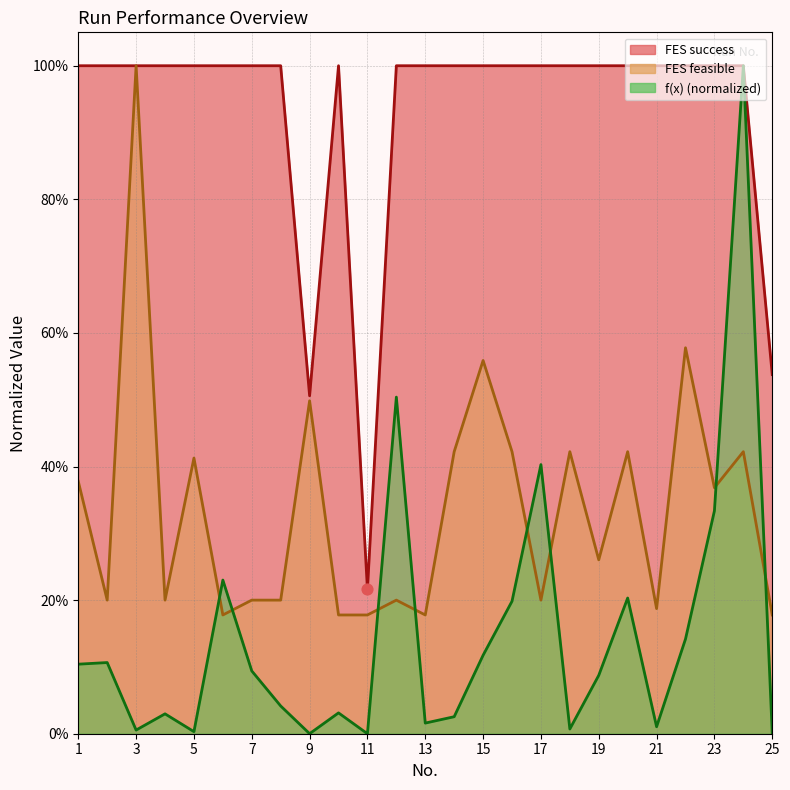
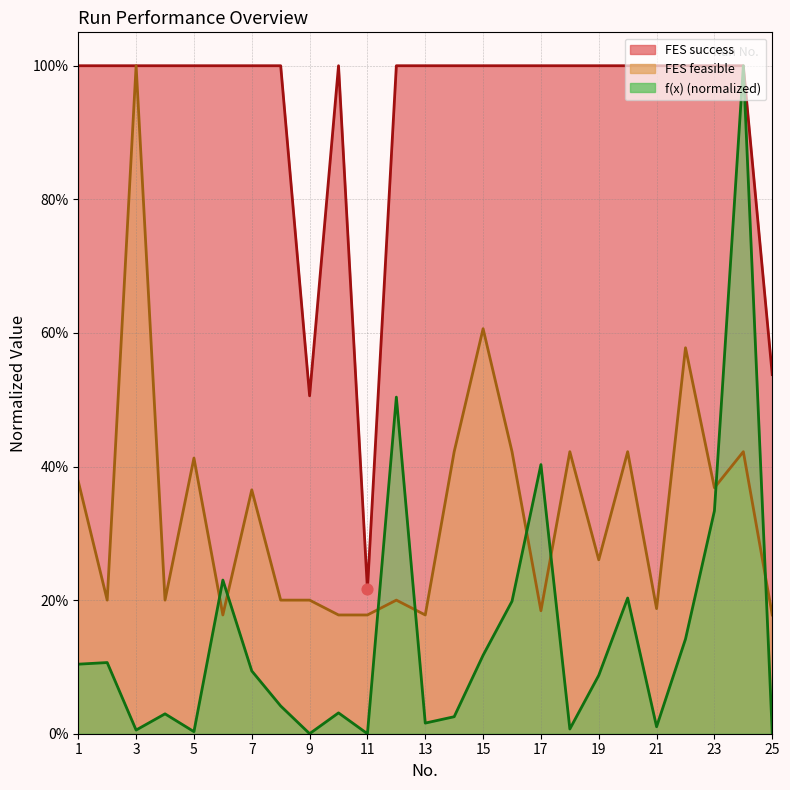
FES feasible, 7: 20% -> 37%
FES feasible, 9: 50% -> 20%
FES feasible, 15: 56% -> 61%
FES feasible, 17: 20% -> 18%
